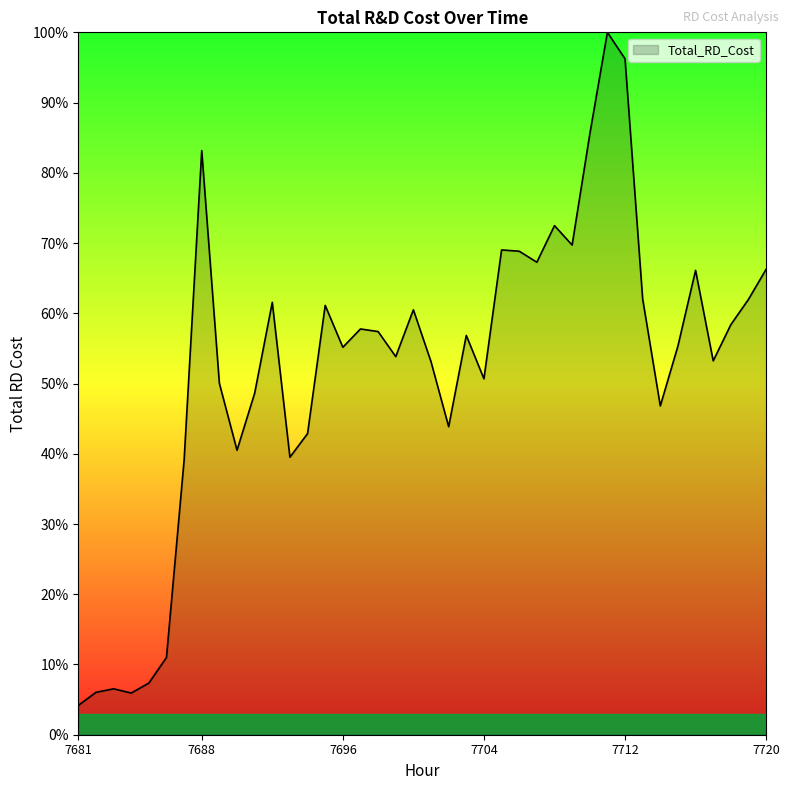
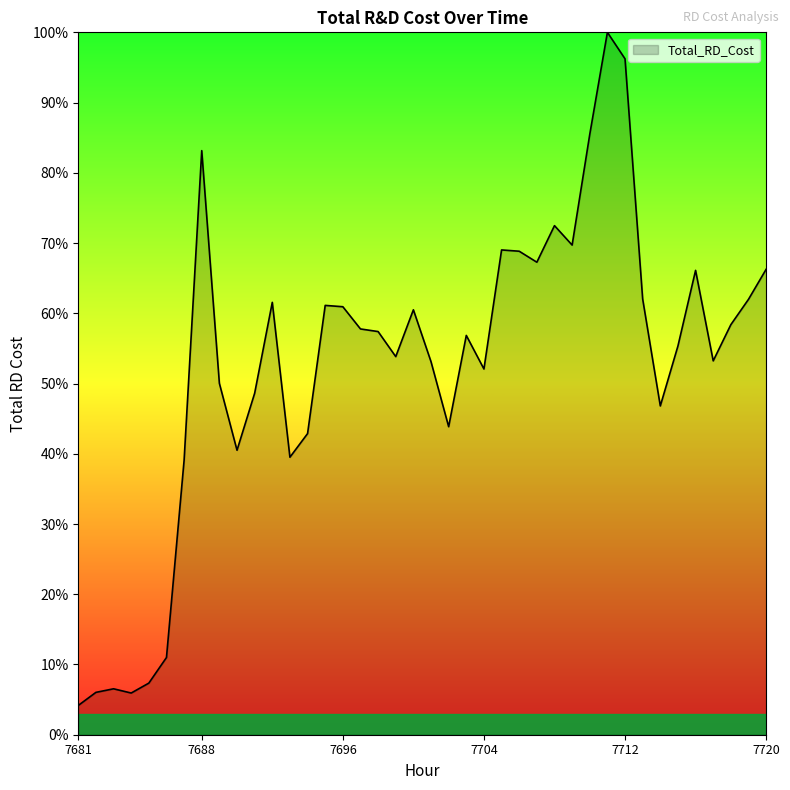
7696: 55% -> 61%
7704: 51% -> 52%
